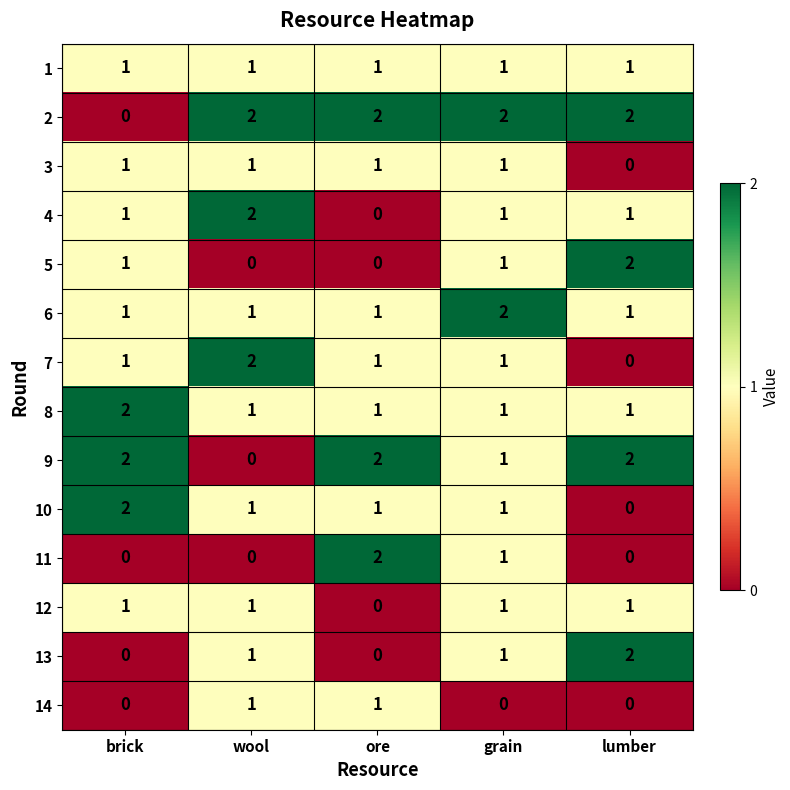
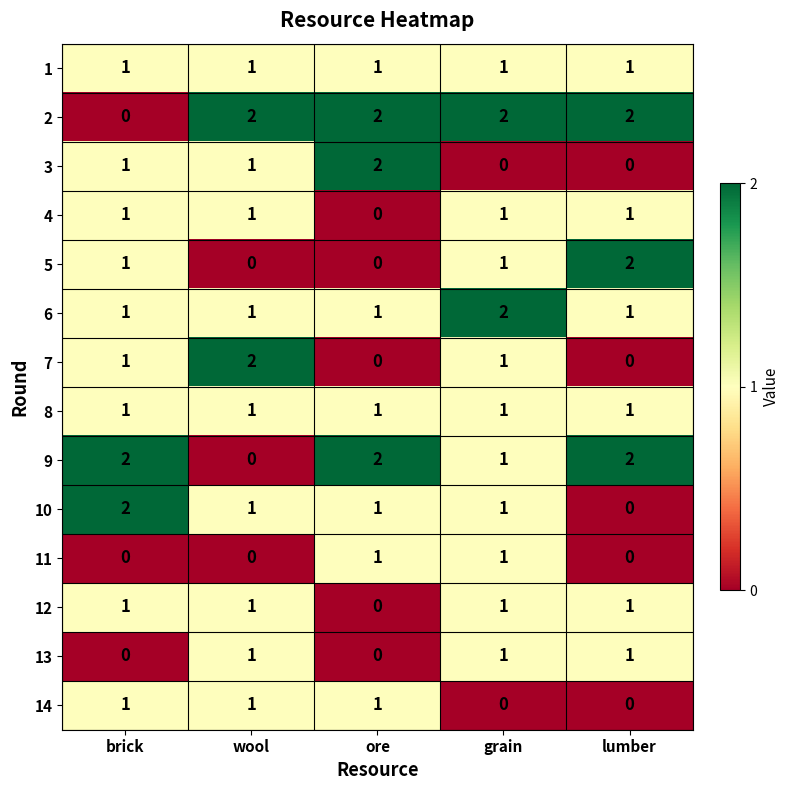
3, ore: 1 -> 2
3, grain: 1 -> 0
4, wool: 2 -> 1
7, ore: 1 -> 0
8, brick: 2 -> 1
11, ore: 2 -> 1
13, lumber: 2 -> 1
14, brick: 0 -> 1
